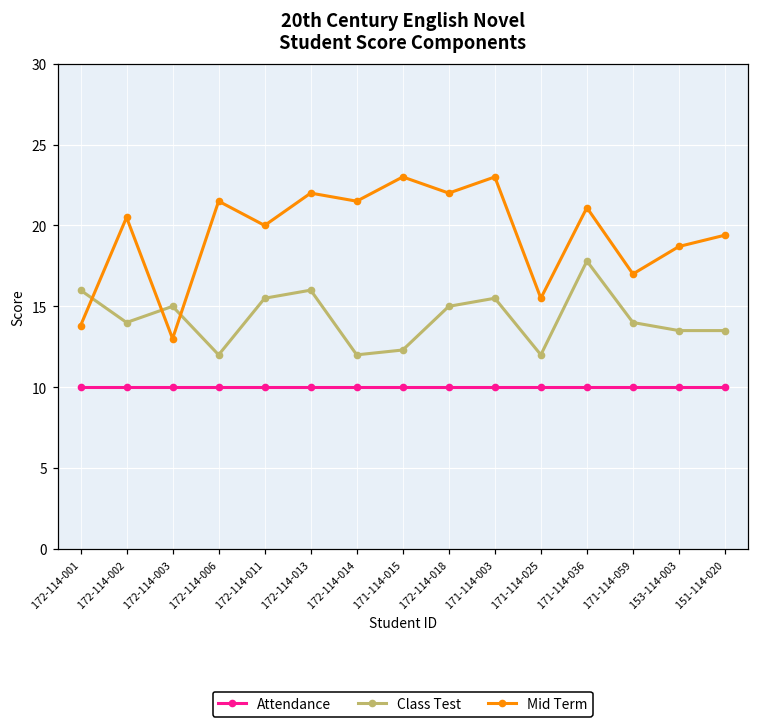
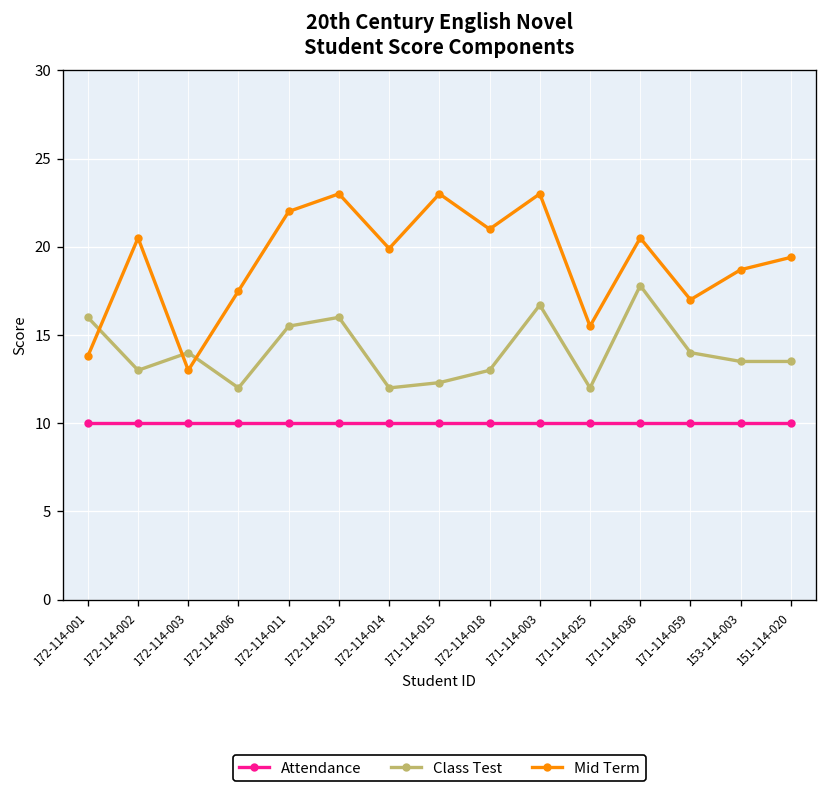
Class Test, 172-114-002: 14 -> 13
Class Test, 172-114-003: 15 -> 14
Mid Term, 172-114-006: 21.5 -> 17.5
Mid Term, 172-114-011: 20 -> 22
Mid Term, 172-114-013: 22 -> 23
Mid Term, 172-114-014: 21.5 -> 19.9
Class Test, 172-114-018: 15 -> 13
Mid Term, 172-114-018: 22 -> 21
Class Test, 171-114-003: 15.5 -> 16.7
Mid Term, 171-114-036: 21.1 -> 20.5
